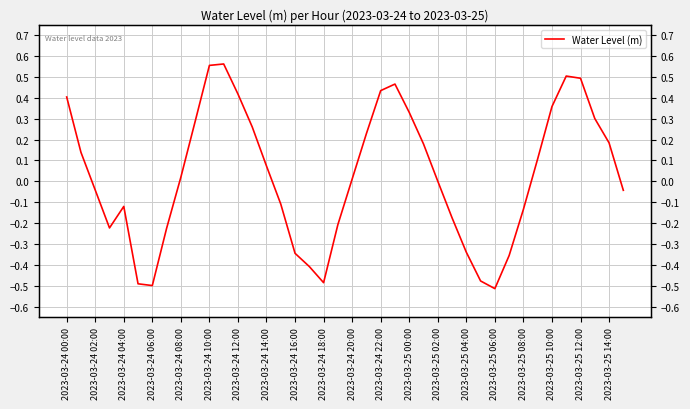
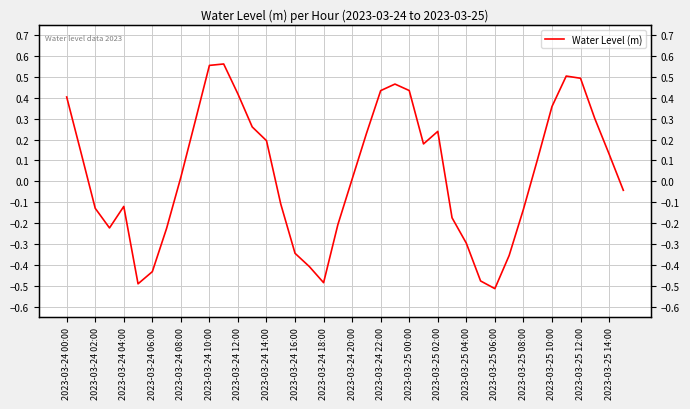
2023-03-24 02:00: -0.04 -> -0.13
2023-03-24 06:00: -0.50 -> -0.43
2023-03-24 14:00: 0.07 -> 0.19
2023-03-25 00:00: 0.33 -> 0.44
2023-03-25 02:00: 0.00 -> 0.24
2023-03-25 04:00: -0.34 -> -0.30
2023-03-25 14:00: 0.18 -> 0.13
